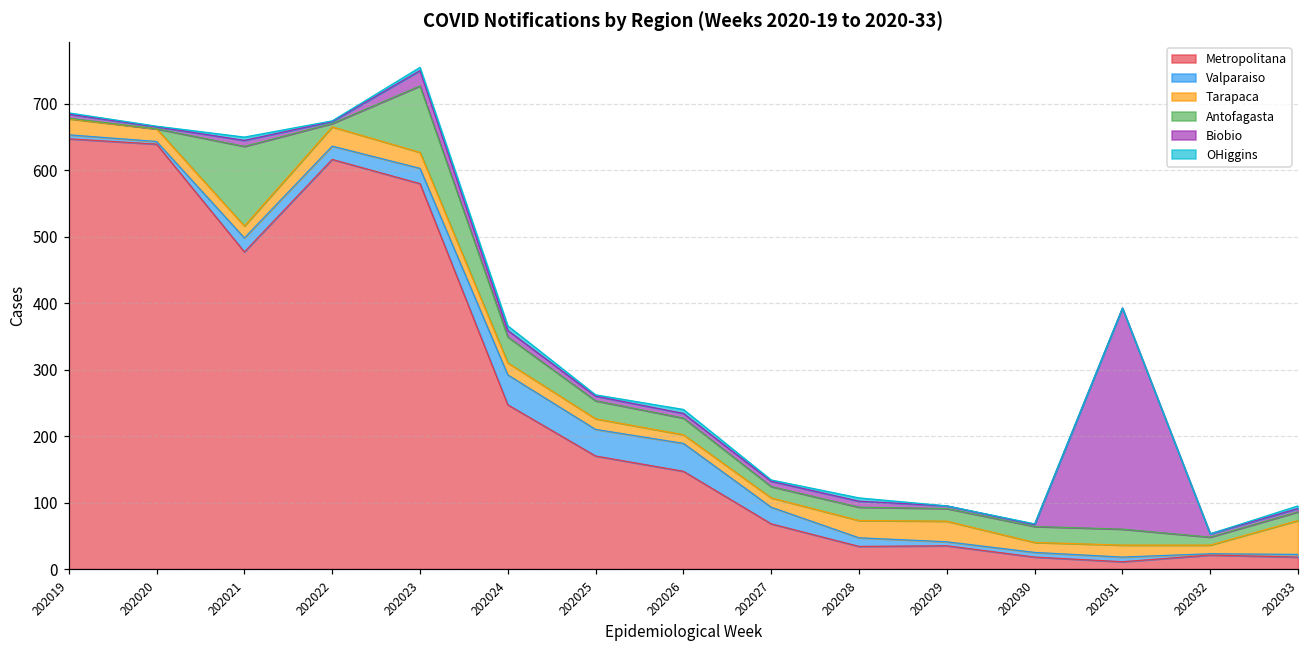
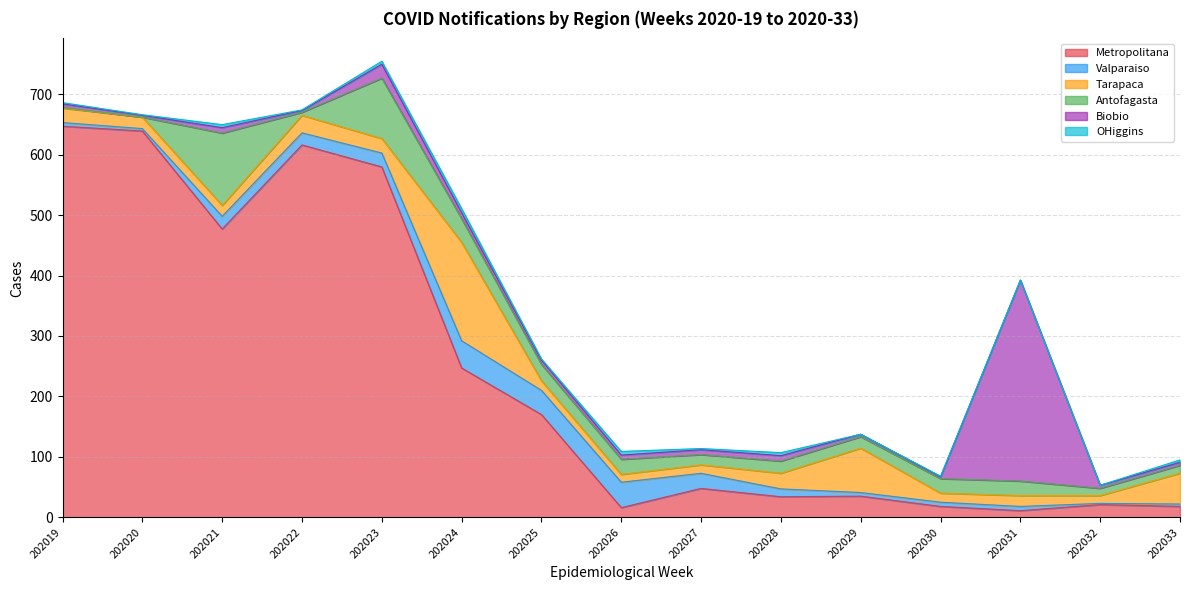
Tarapaca, 202024: 20 -> 160
Metropolitana, 202026: 150 -> 20
Metropolitana, 202027: 70 -> 50
Tarapaca, 202029: 30 -> 70
